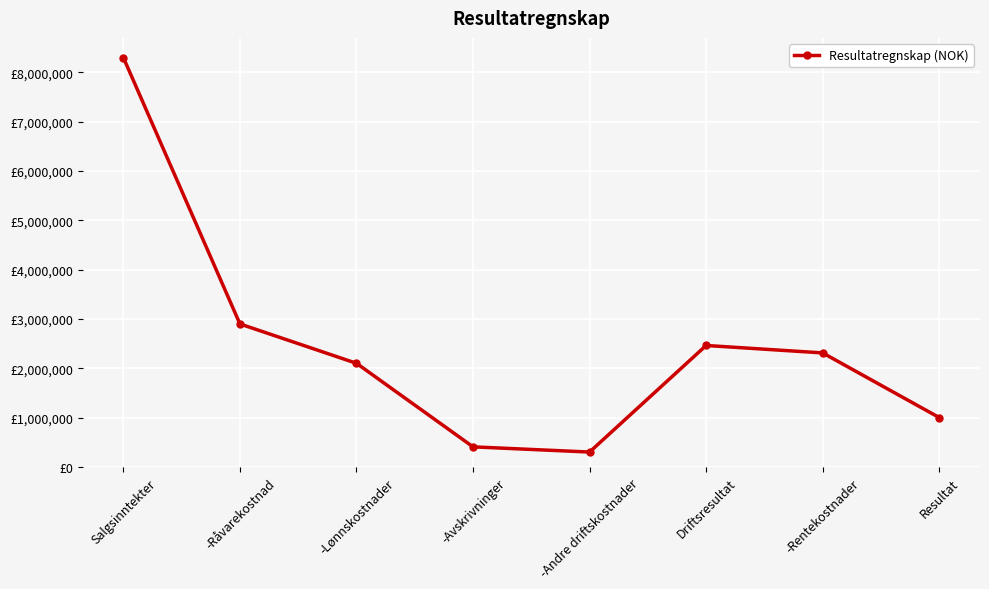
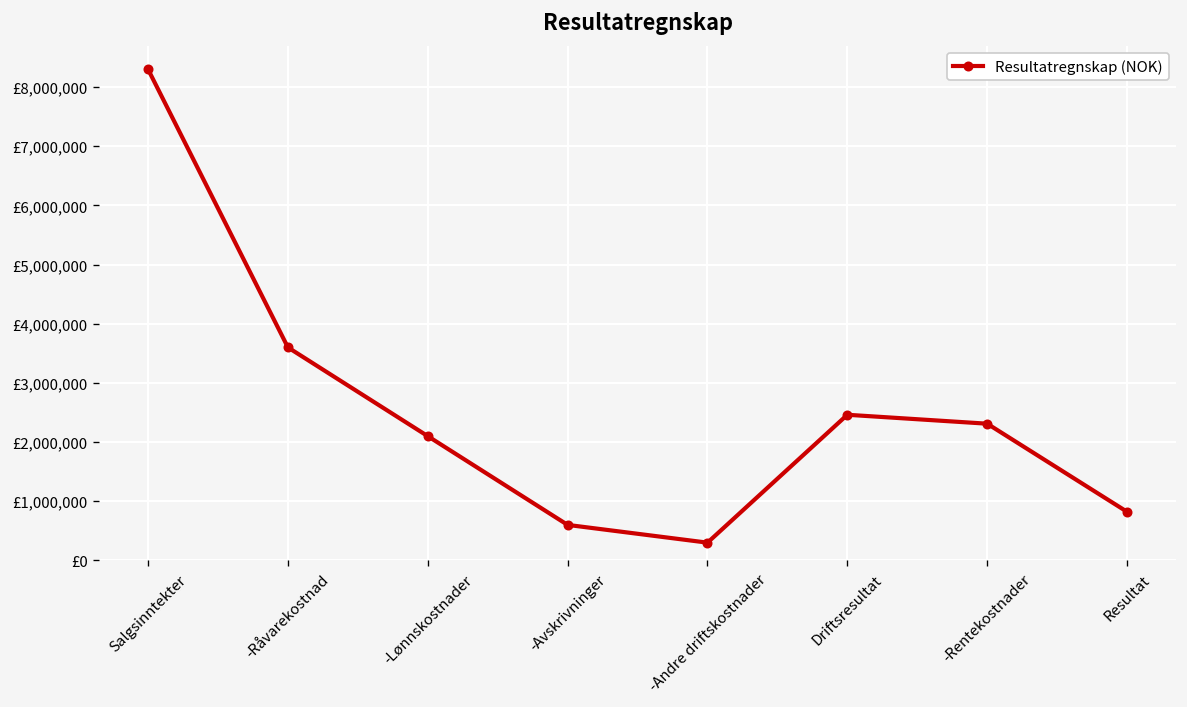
-Råvarekostnad: £2,900,000 -> £3,600,000
-Avskrivninger: £400,000 -> £600,000
Resultat: £1,000,000 -> £800,000
